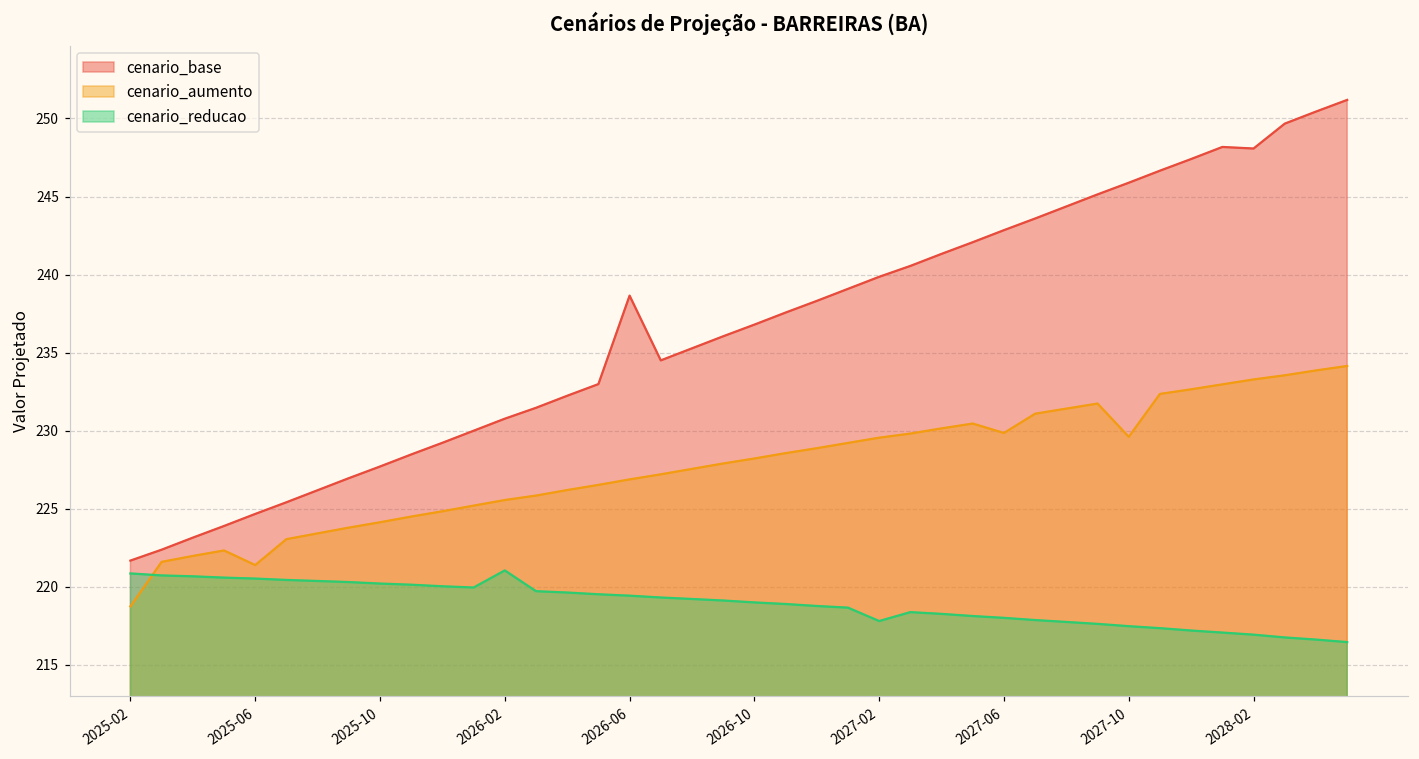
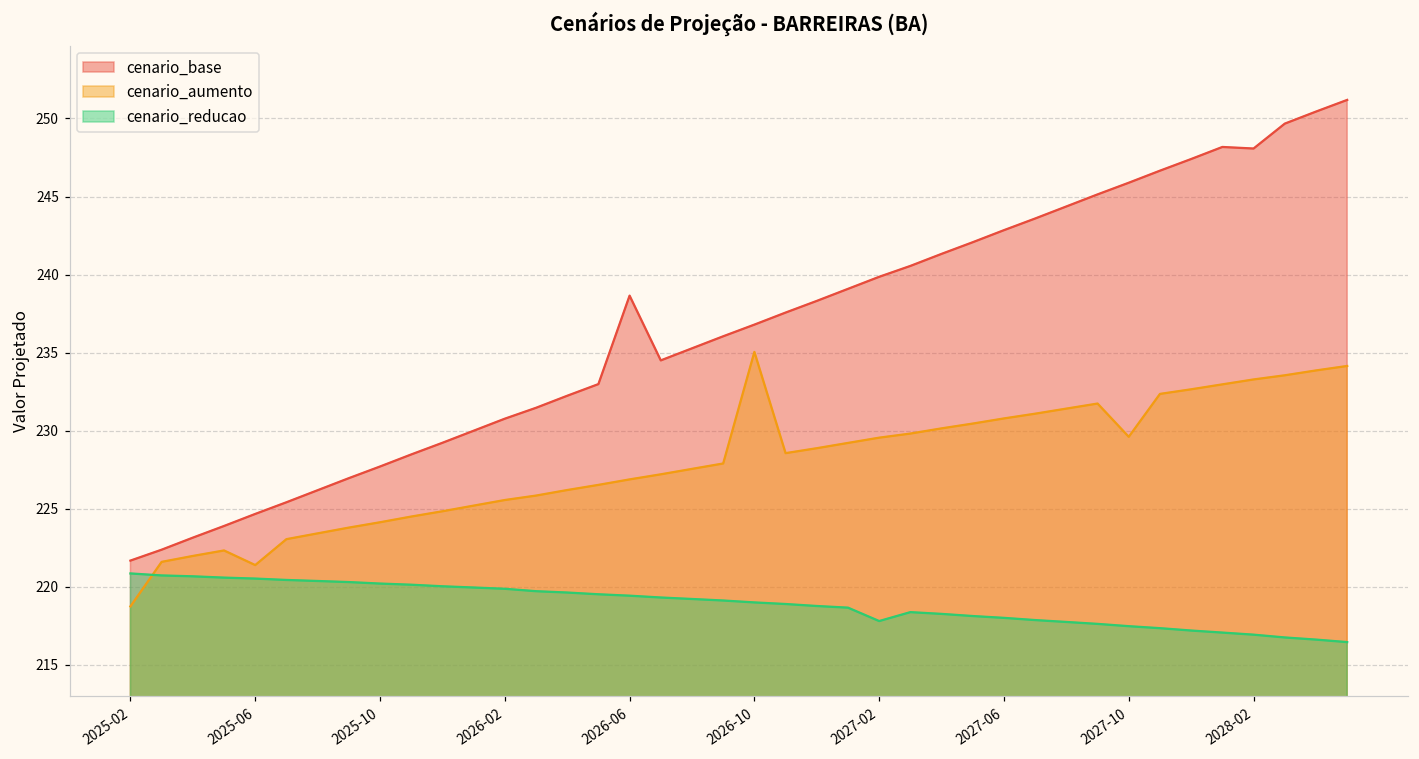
cenario_reducao, 2026-02: 221.1 -> 219.9
cenario_aumento, 2026-10: 228.2 -> 235.0
cenario_aumento, 2027-06: 229.9 -> 230.8
